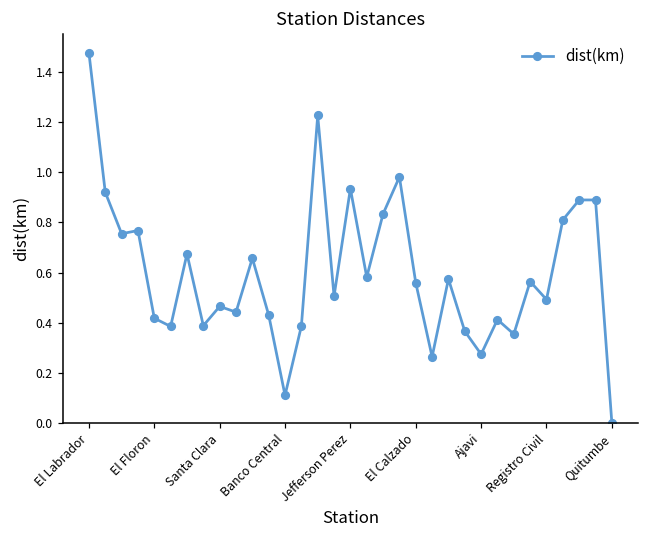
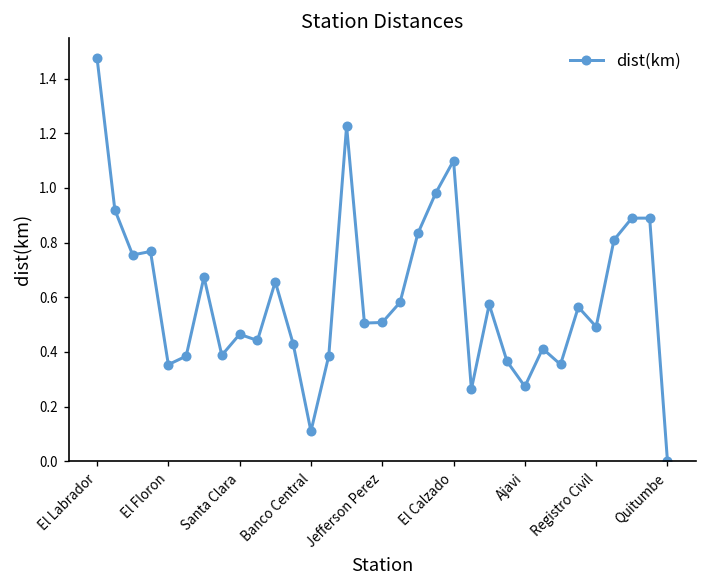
El Floron: 0.42 -> 0.35
Jefferson Perez: 0.93 -> 0.51
El Calzado: 0.56 -> 1.10
